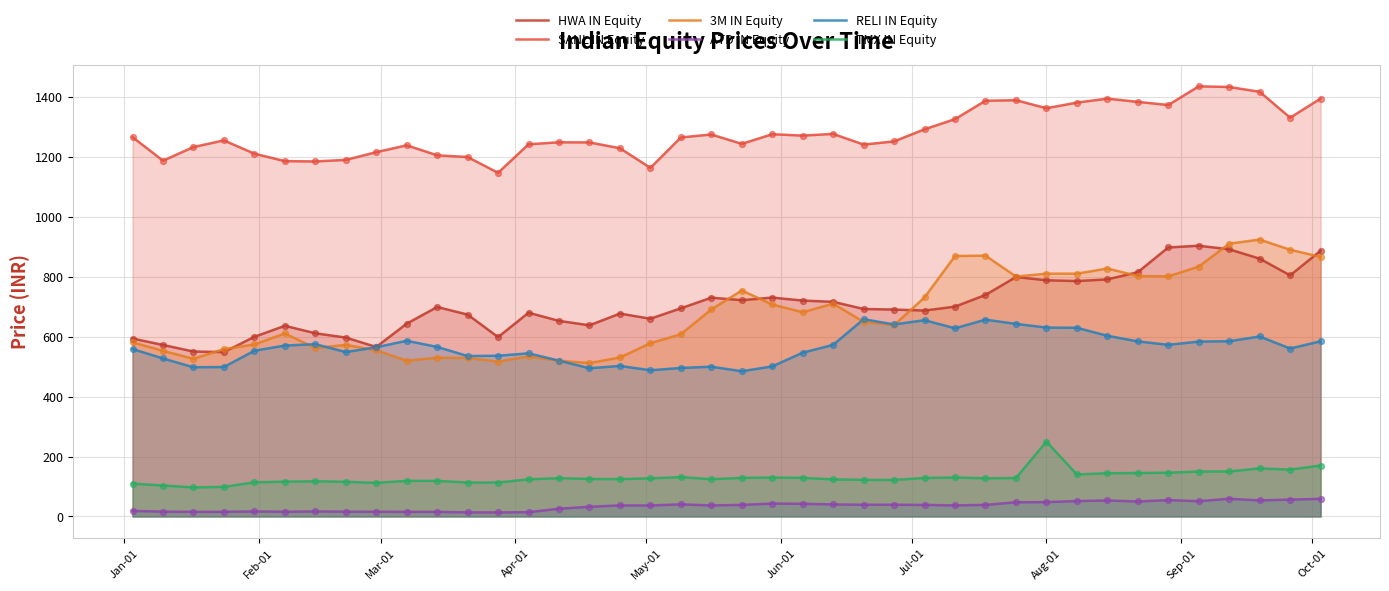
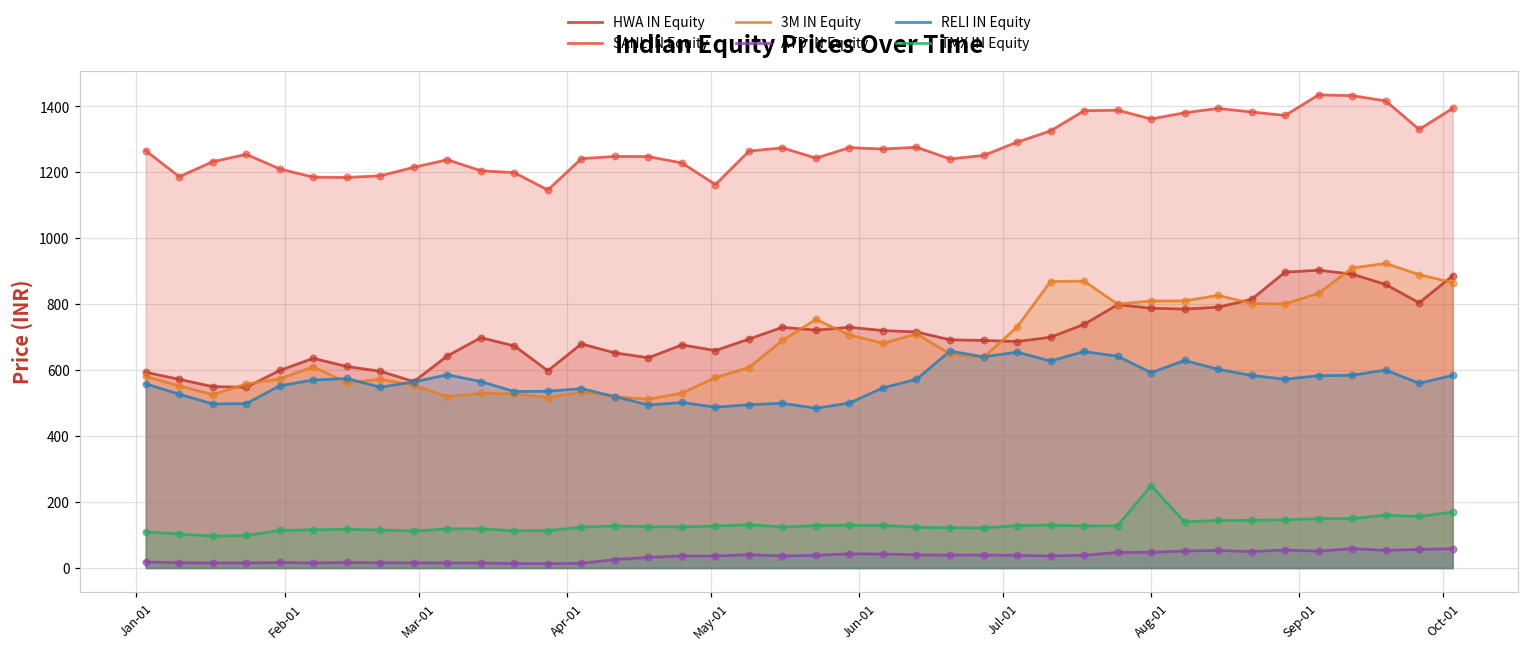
RELI IN Equity, Aug-01: 630 -> 590
